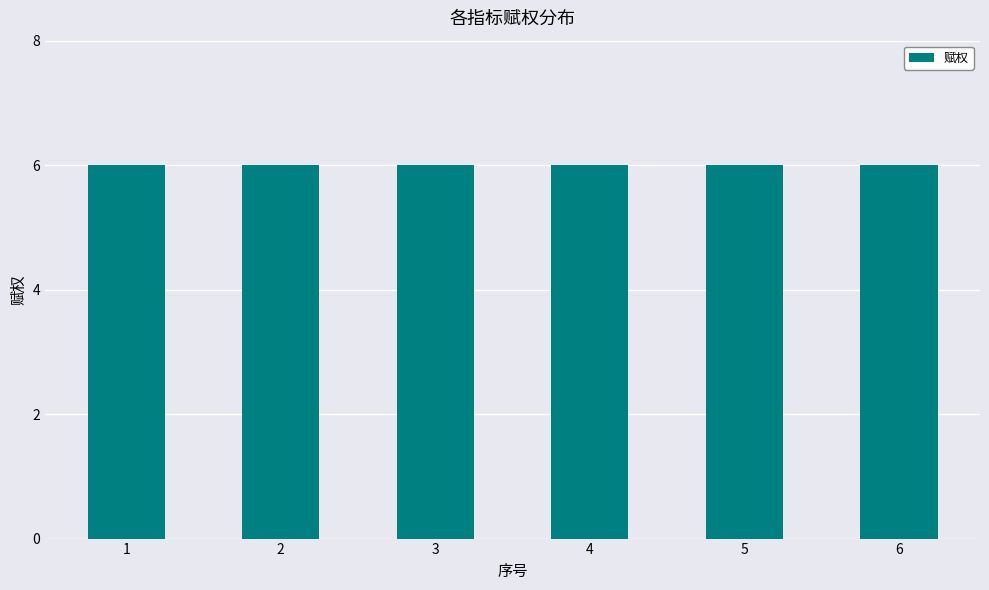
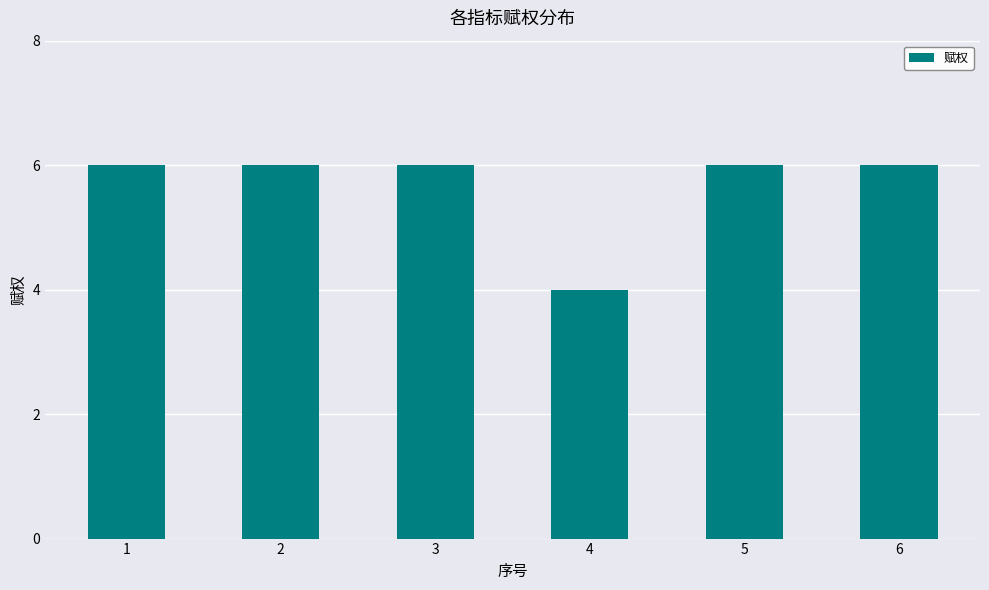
4: 6 -> 4
